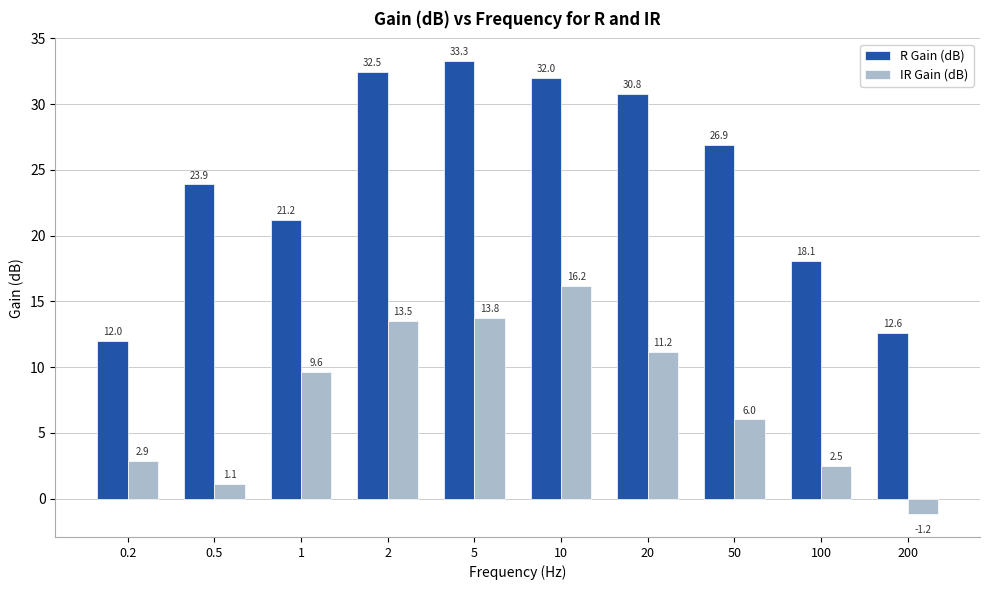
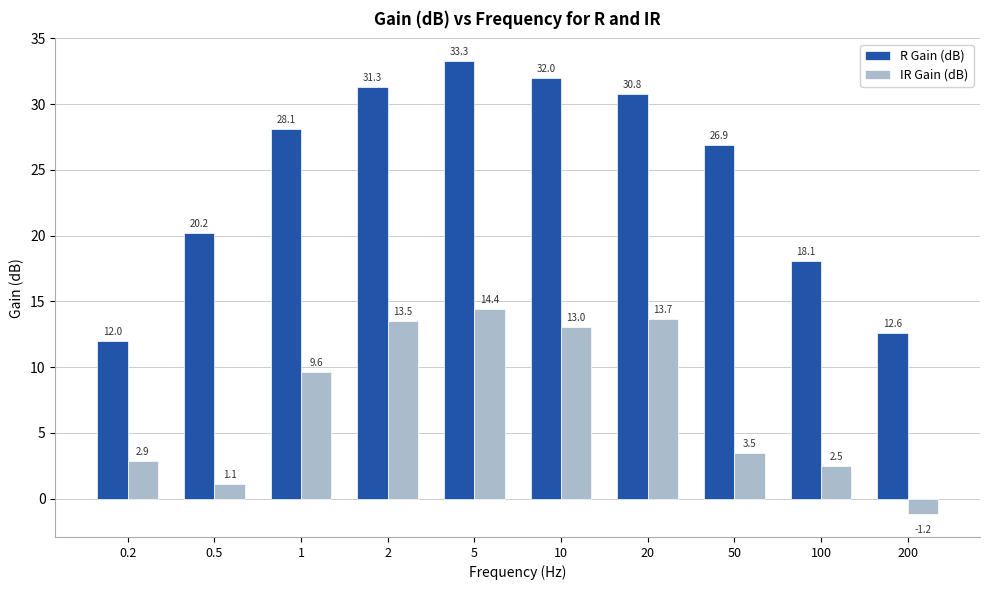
R Gain (dB), 0.5: 23.9 -> 20.2
R Gain (dB), 1: 21.2 -> 28.1
R Gain (dB), 2: 32.5 -> 31.3
IR Gain (dB), 5: 13.8 -> 14.4
IR Gain (dB), 10: 16.2 -> 13.0
IR Gain (dB), 20: 11.2 -> 13.7
IR Gain (dB), 50: 6.0 -> 3.5
